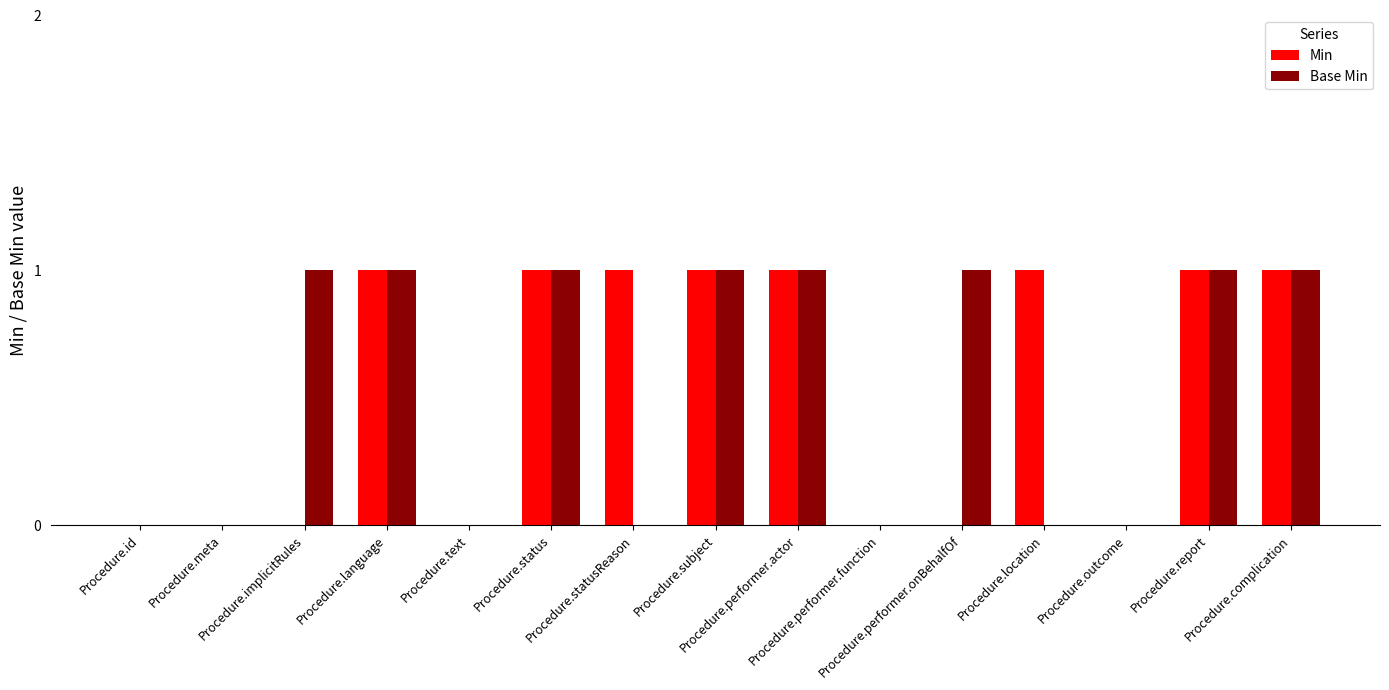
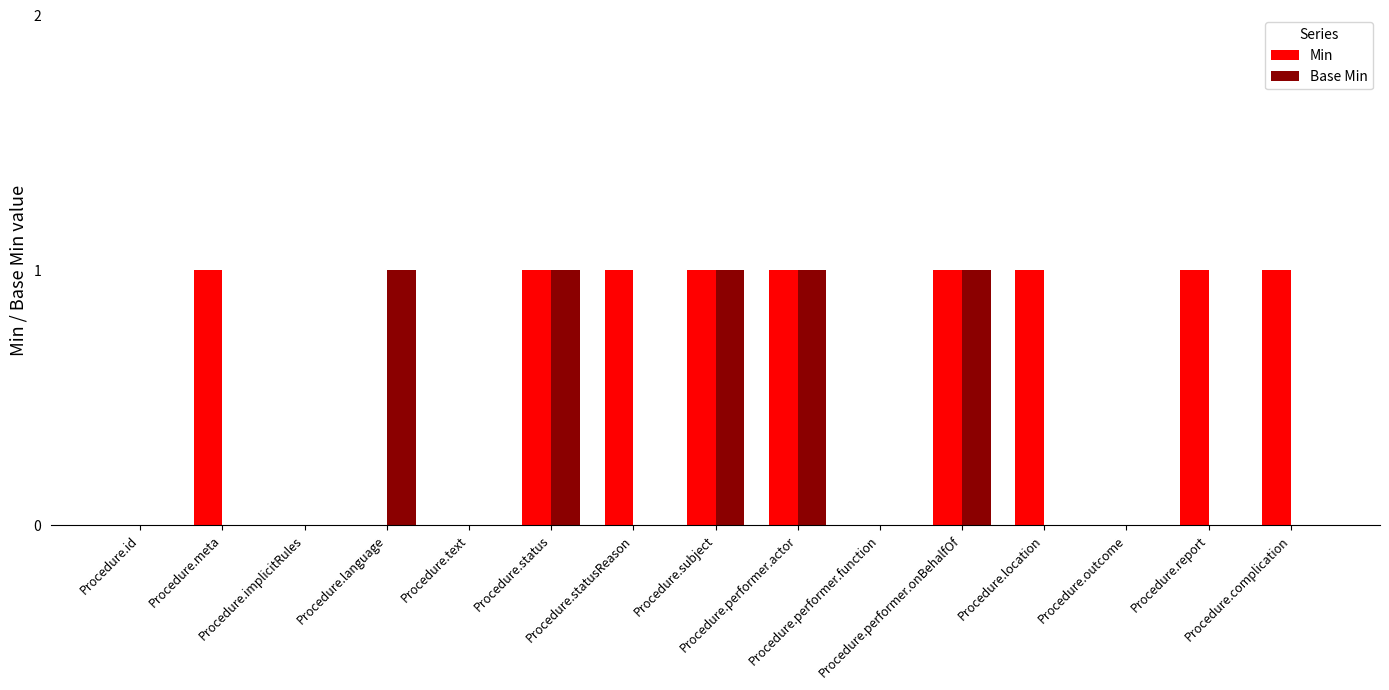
Min, Procedure.meta: 0 -> 1
Base Min, Procedure.implicitRules: 1 -> 0
Min, Procedure.language: 1 -> 0
Min, Procedure.performer.onBehalfOf: 0 -> 1
Base Min, Procedure.report: 1 -> 0
Base Min, Procedure.complication: 1 -> 0
